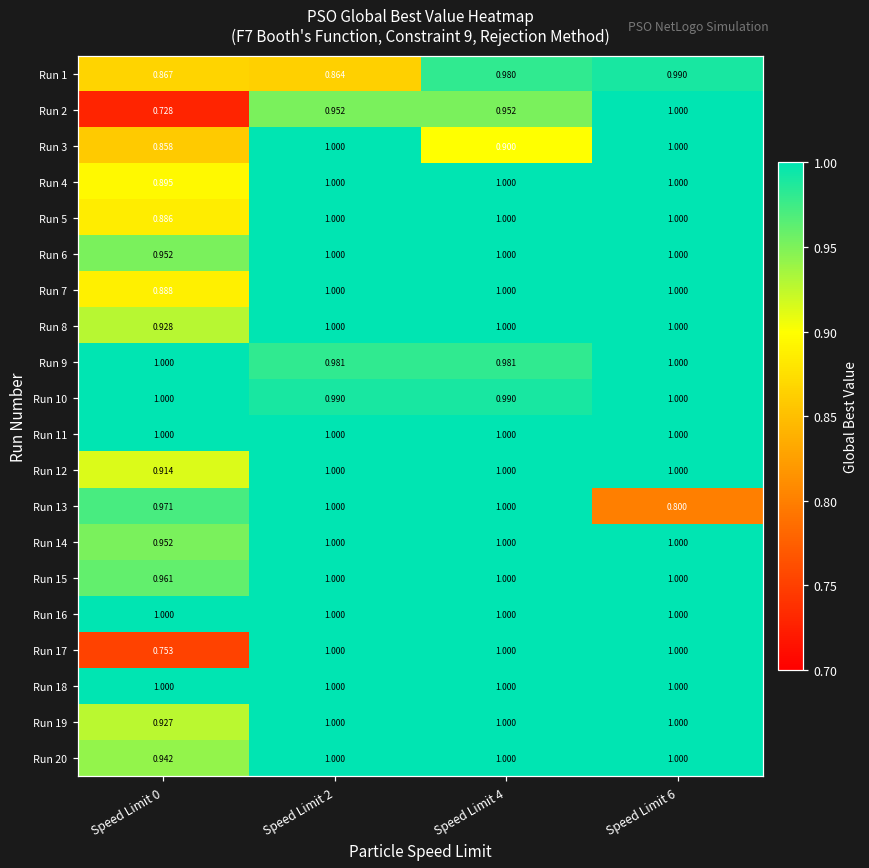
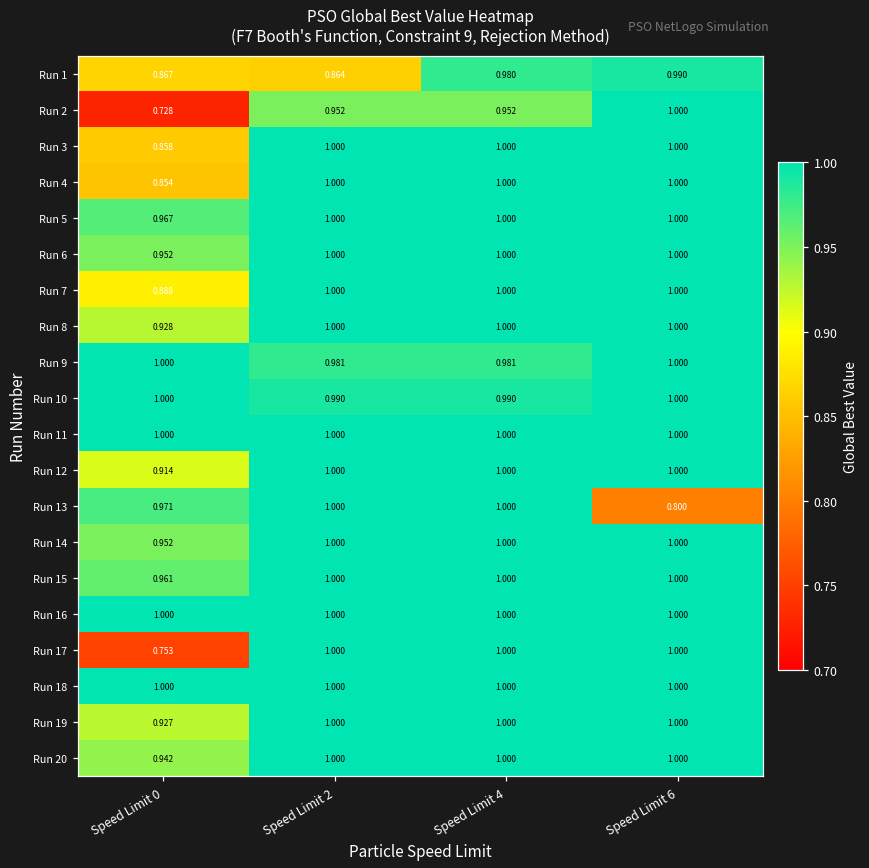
Run 3, Speed Limit 4: 0.900 -> 1.000
Run 4, Speed Limit 0: 0.895 -> 0.854
Run 5, Speed Limit 0: 0.886 -> 0.967
